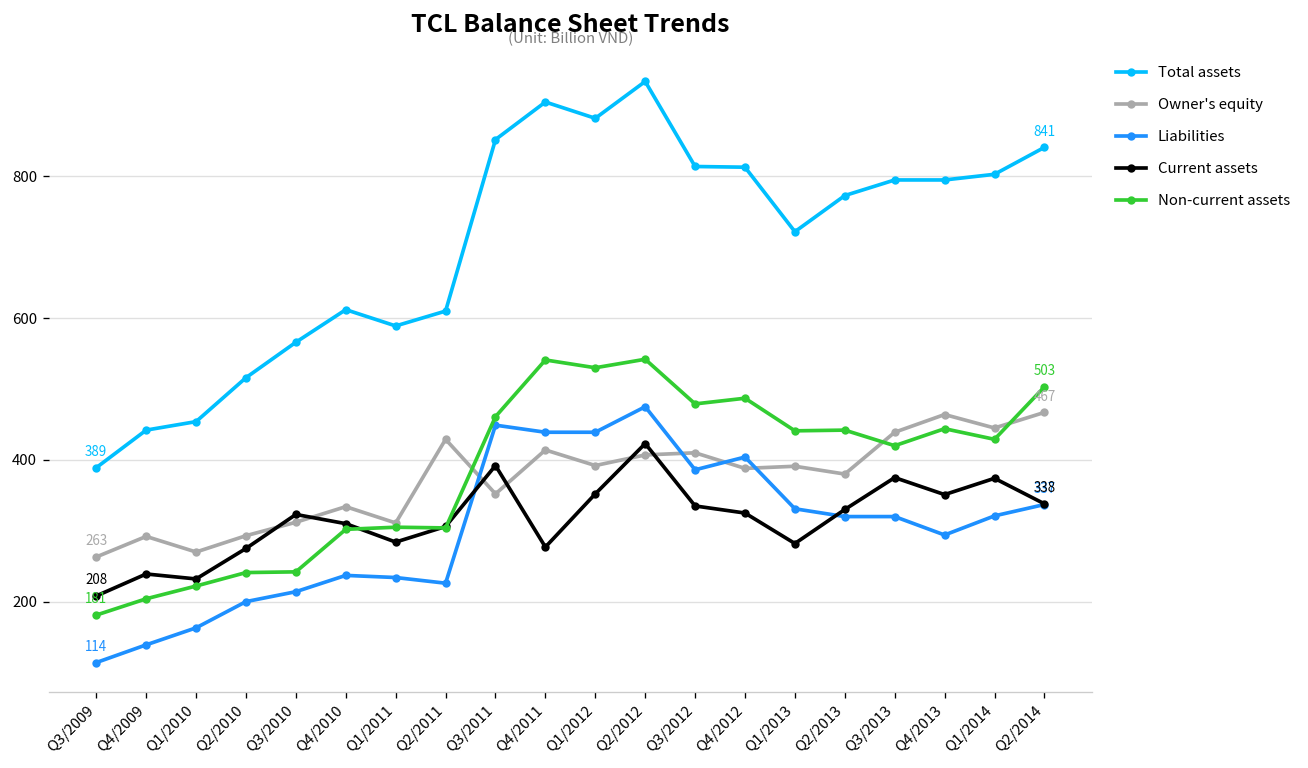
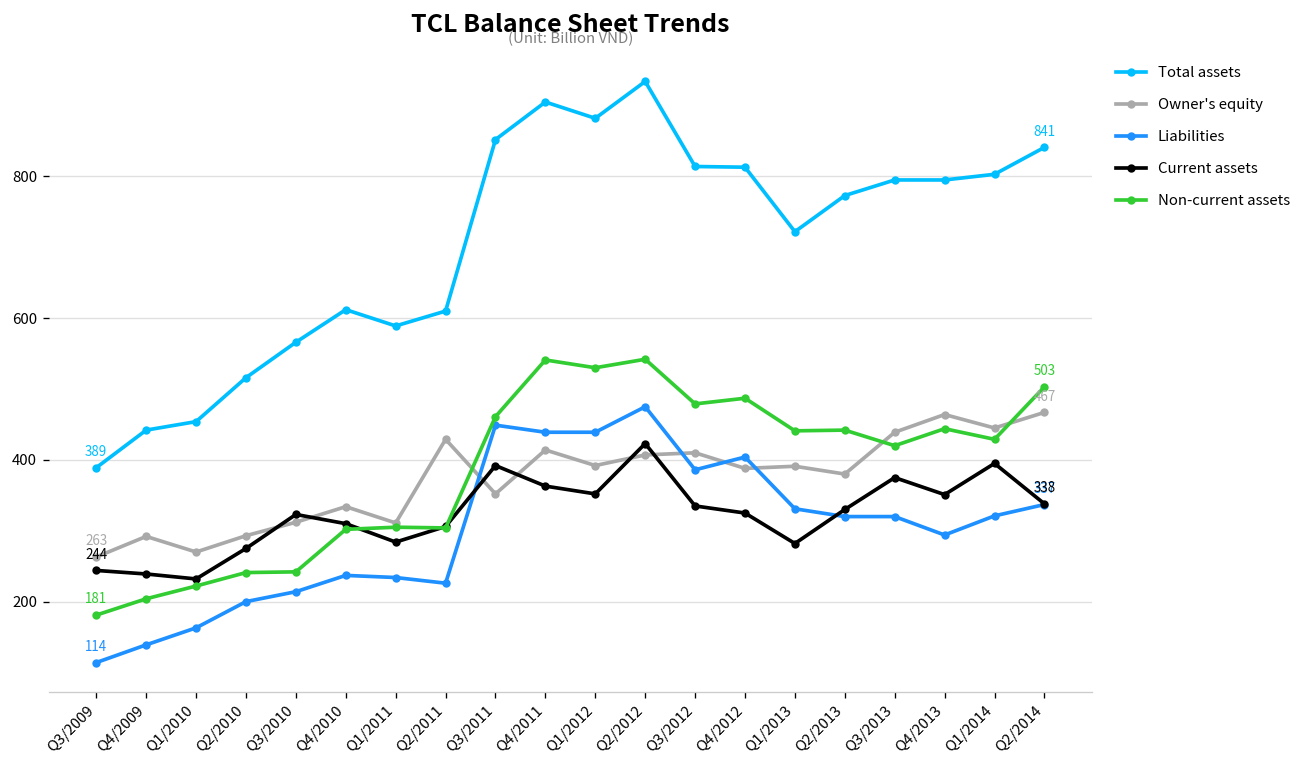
Current assets, Q3/2009: 208 -> 244
Current assets, Q4/2011: 280 -> 360
Current assets, Q1/2014: 370 -> 400
